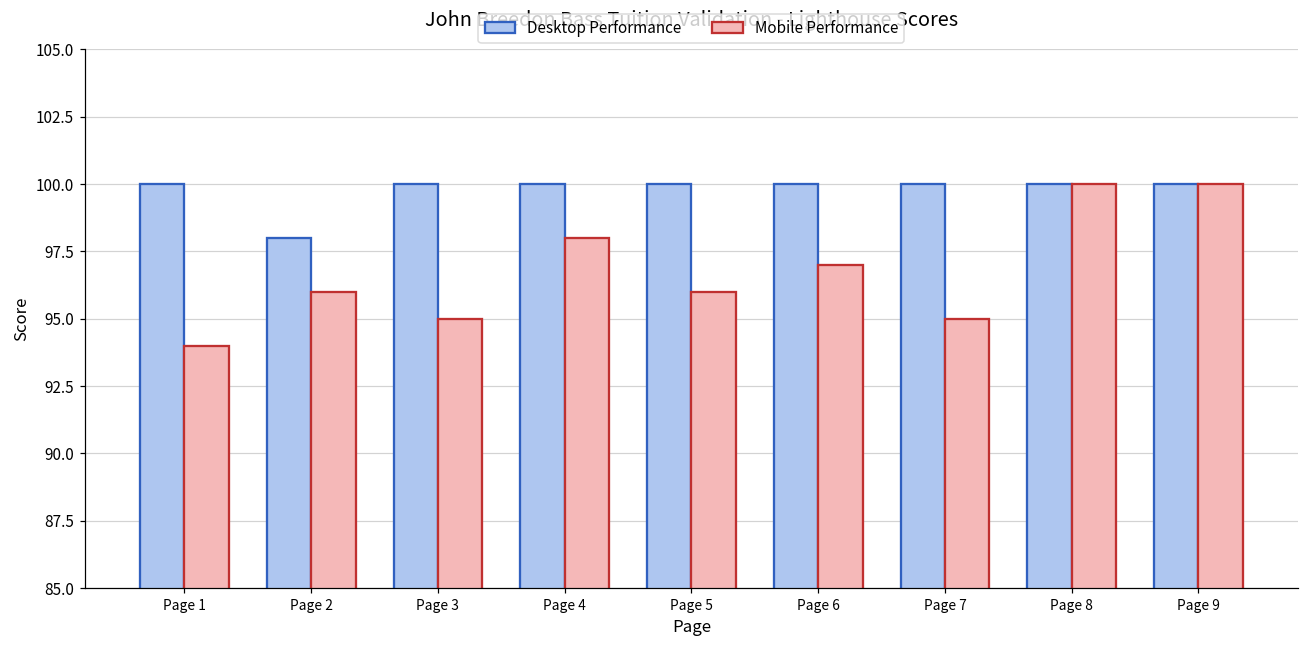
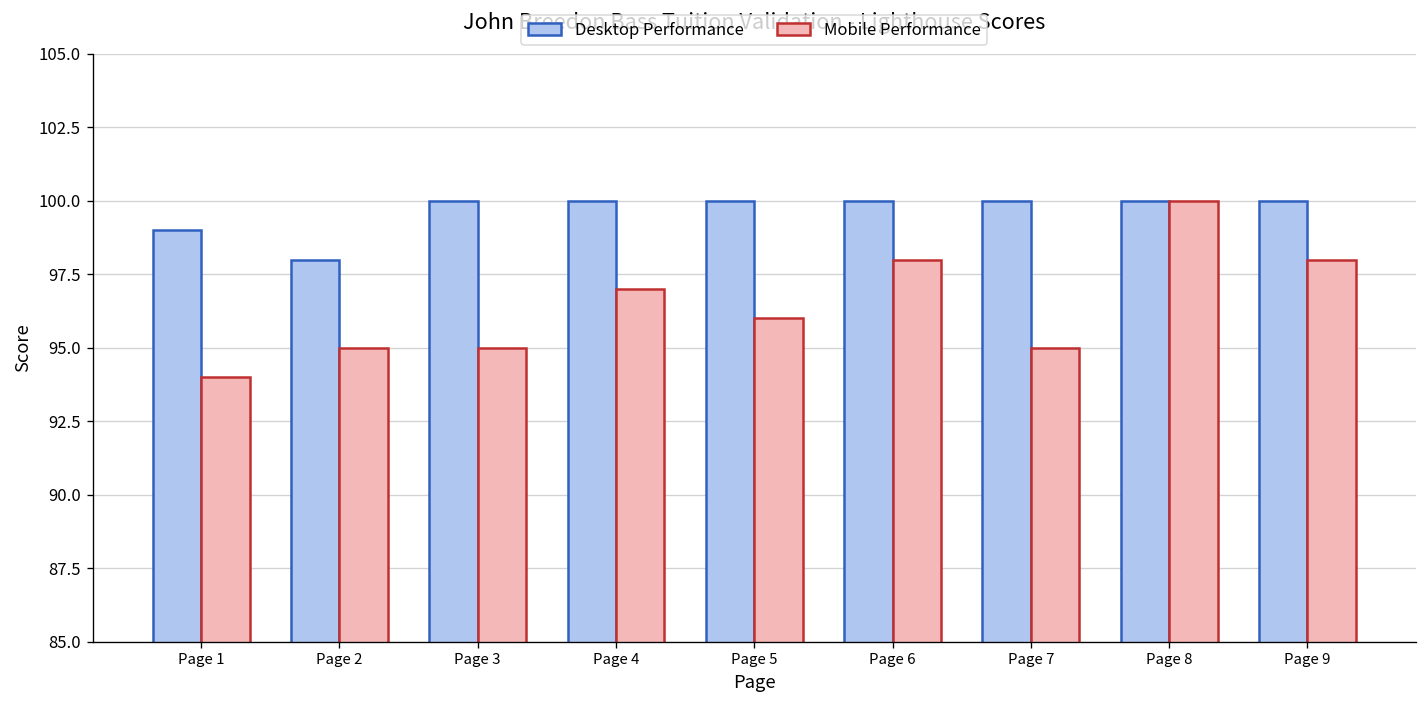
Desktop Performance, Page 1: 100 -> 99
Mobile Performance, Page 2: 96 -> 95
Mobile Performance, Page 4: 98 -> 97
Mobile Performance, Page 6: 97 -> 98
Mobile Performance, Page 9: 100 -> 98
